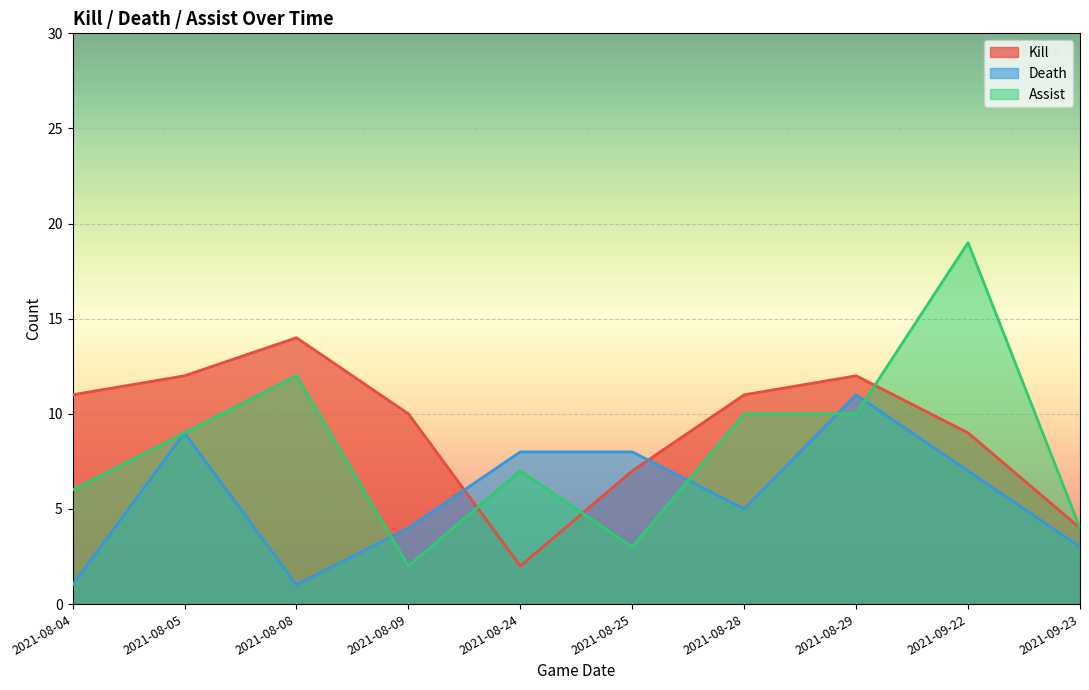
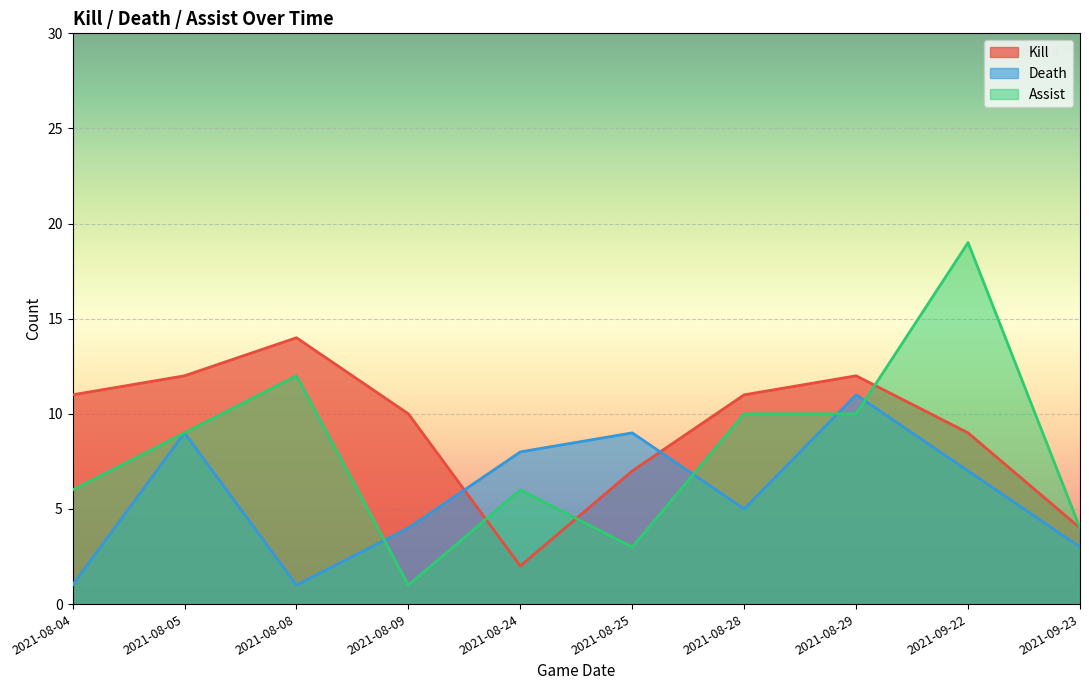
Assist, 2021-08-09: 2 -> 1
Assist, 2021-08-24: 7 -> 6
Death, 2021-08-25: 8 -> 9
